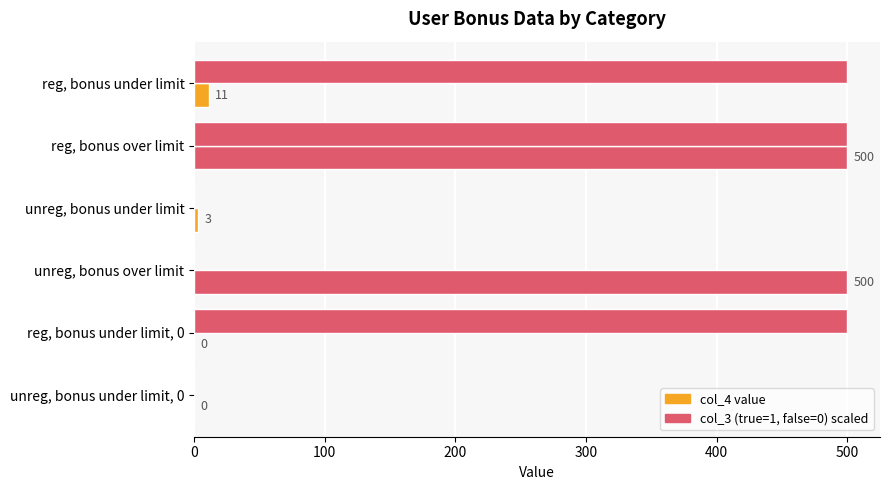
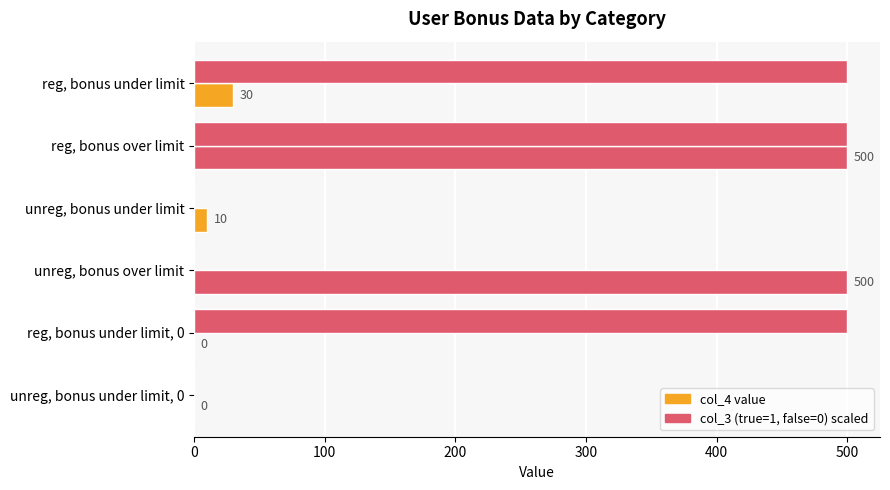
col_4 value, reg, bonus under limit: 11 -> 30
col_4 value, unreg, bonus under limit: 3 -> 10
